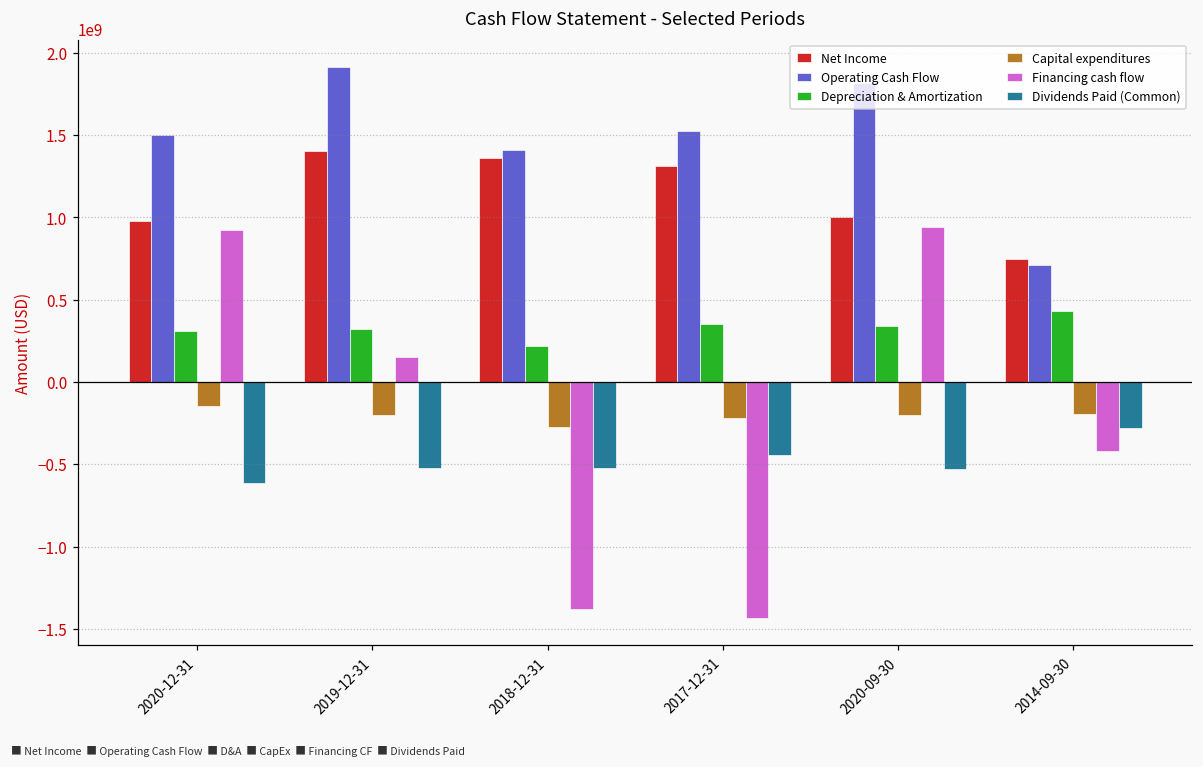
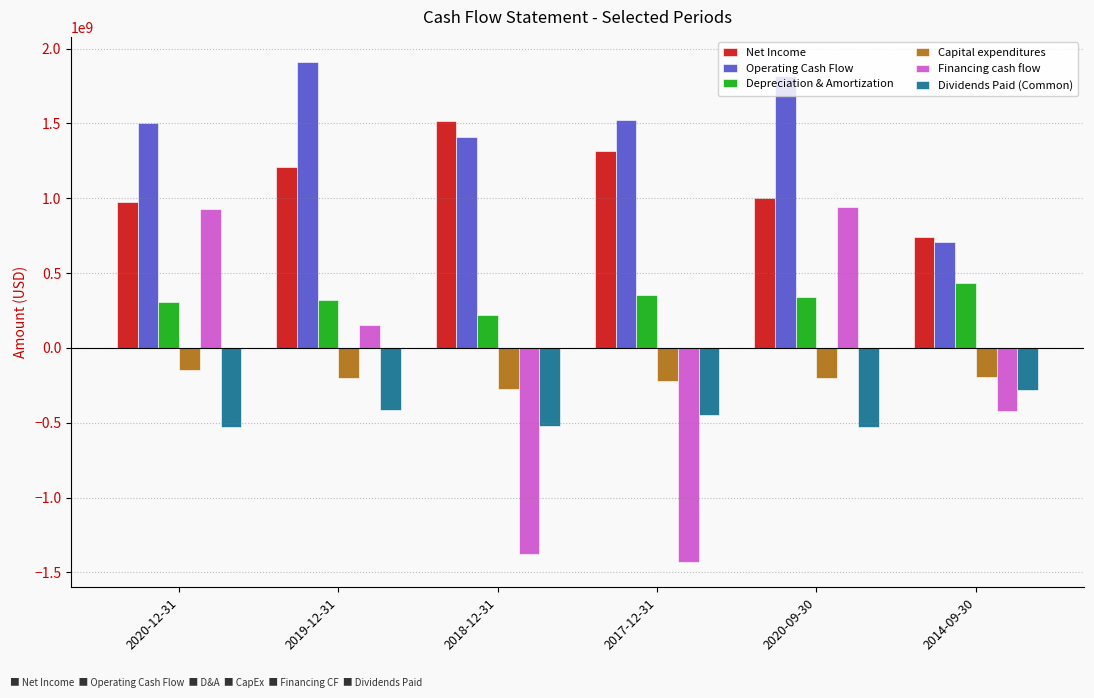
Dividends Paid (Common), 2020-12-31: -610000000 -> -530000000
Net Income, 2019-12-31: 1400000000 -> 1210000000
Dividends Paid (Common), 2019-12-31: -530000000 -> -410000000
Net Income, 2018-12-31: 1360000000 -> 1510000000
